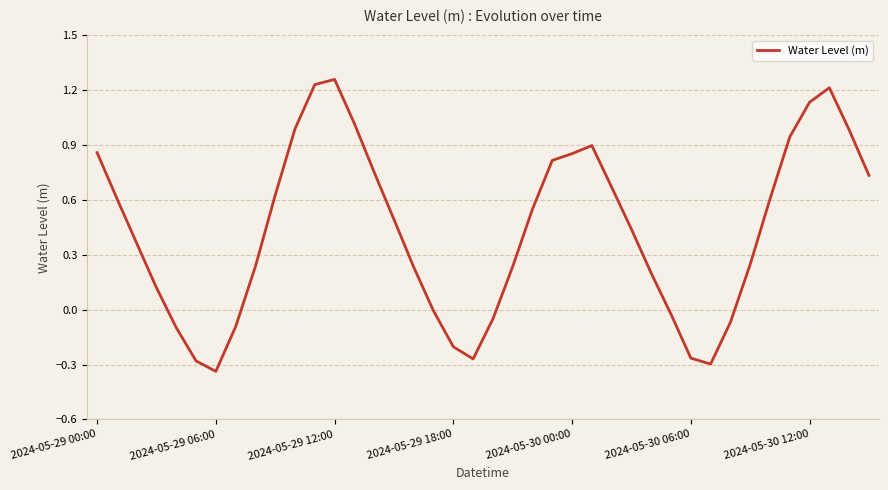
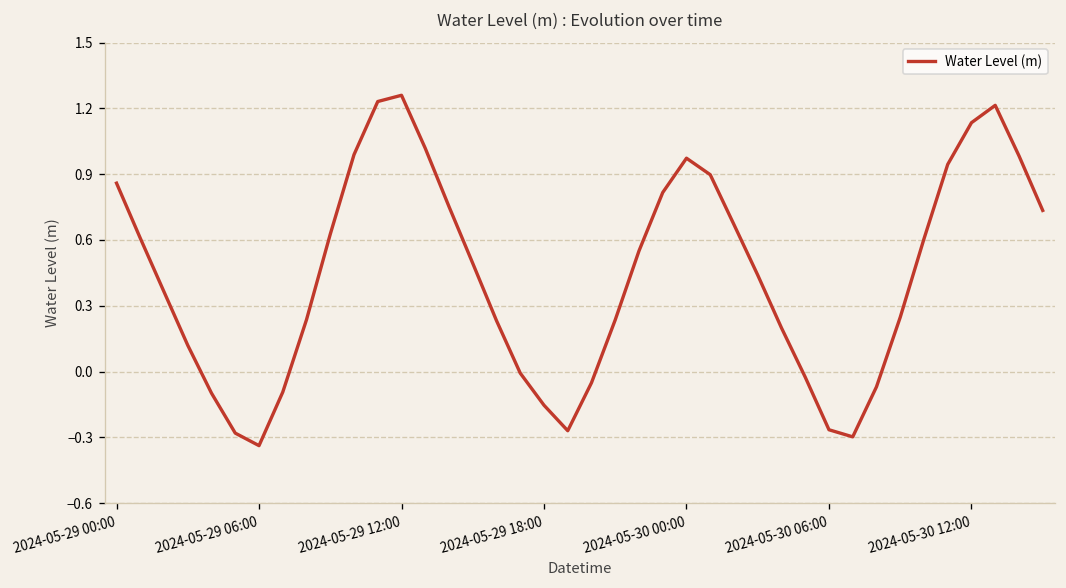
2024-05-29 18:00: -0.20 -> -0.15
2024-05-30 00:00: 0.85 -> 0.97
